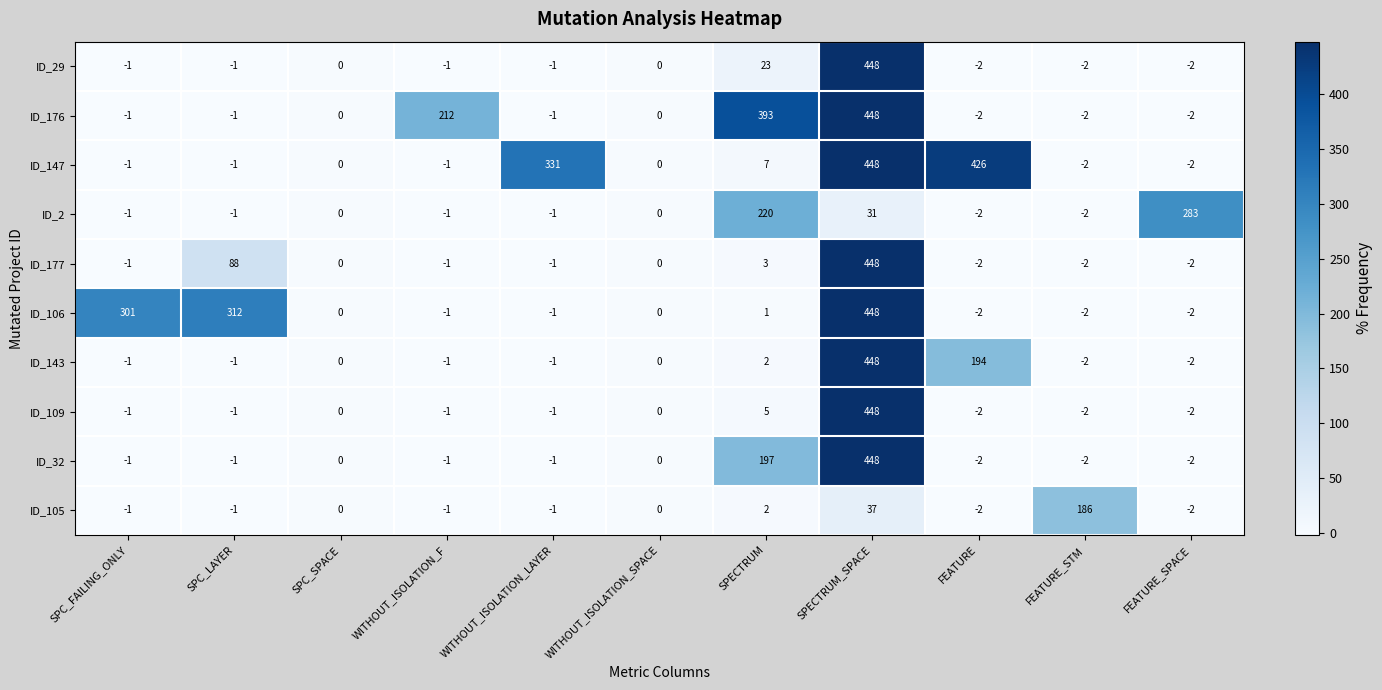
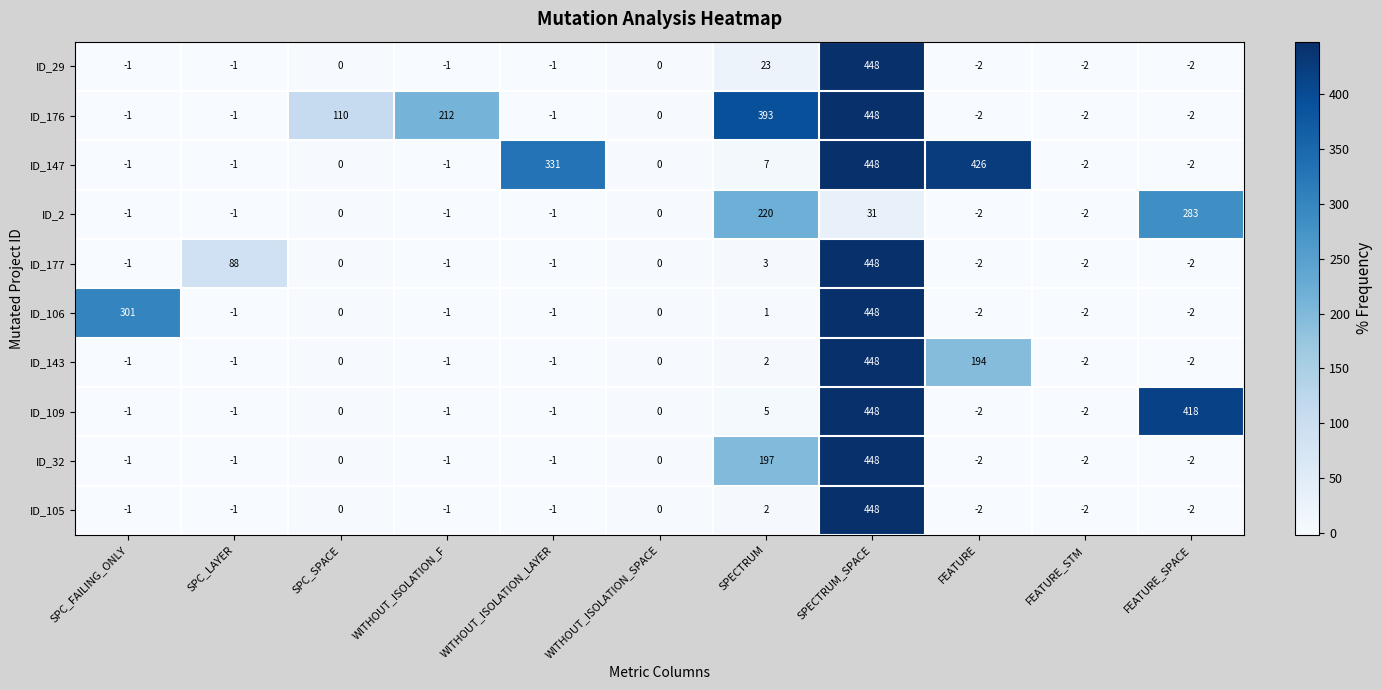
ID_176, SPC_SPACE: 0 -> 110
ID_106, SPC_LAYER: 312 -> -1
ID_109, FEATURE_SPACE: -2 -> 418
ID_105, SPECTRUM_SPACE: 37 -> 448
ID_105, FEATURE_STM: 186 -> -2
